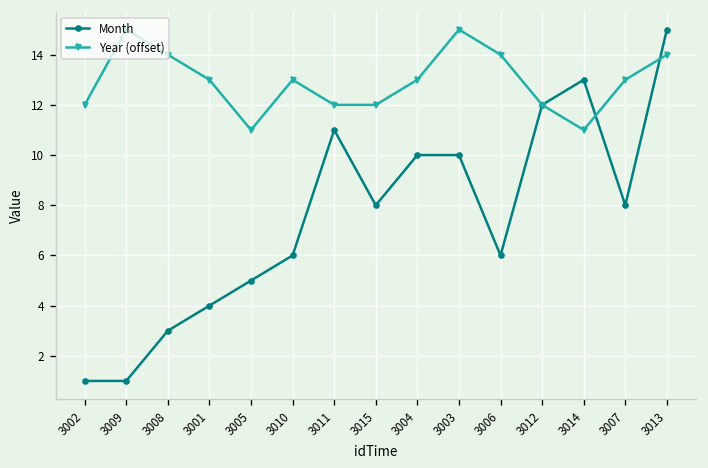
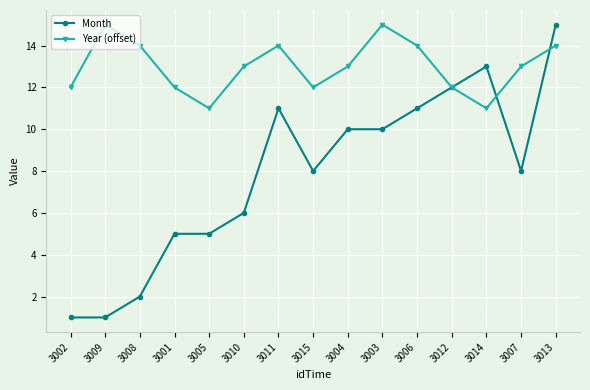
Month, 3008: 3 -> 2
Month, 3001: 4 -> 5
Year (offset), 3001: 13.0 -> 12.0
Year (offset), 3011: 12.0 -> 14.0
Month, 3006: 6 -> 11
